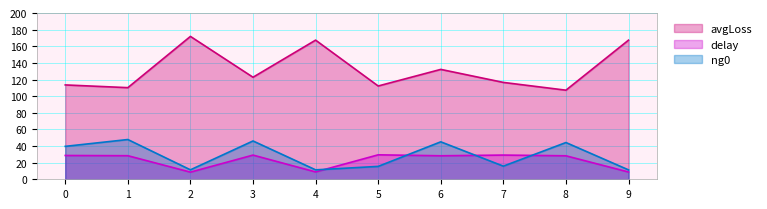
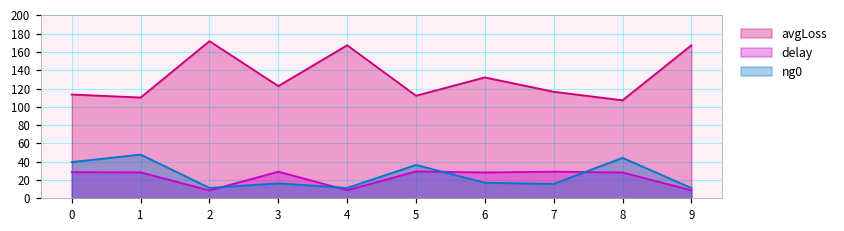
ng0, 3: 50 -> 20
ng0, 5: 20 -> 40
ng0, 6: 50 -> 20
